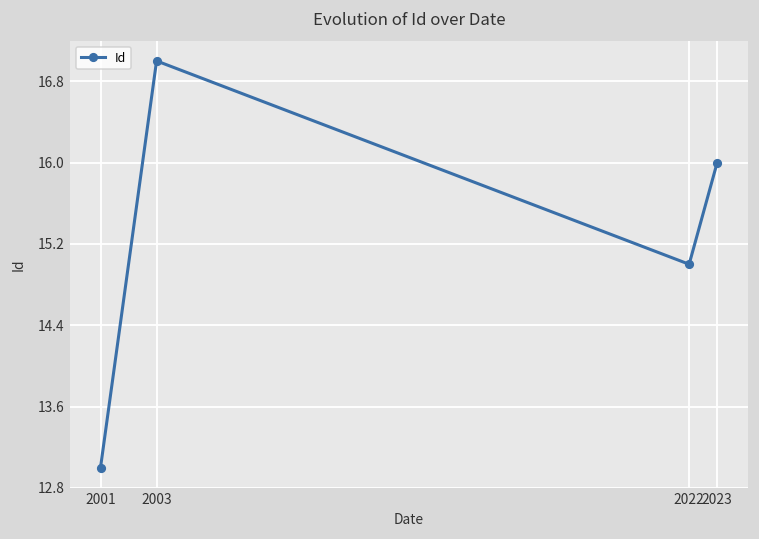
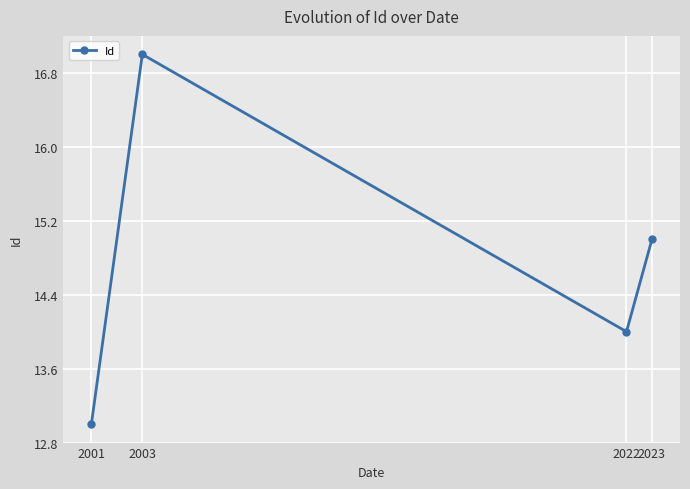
2022: 15 -> 14
2023: 16 -> 15
